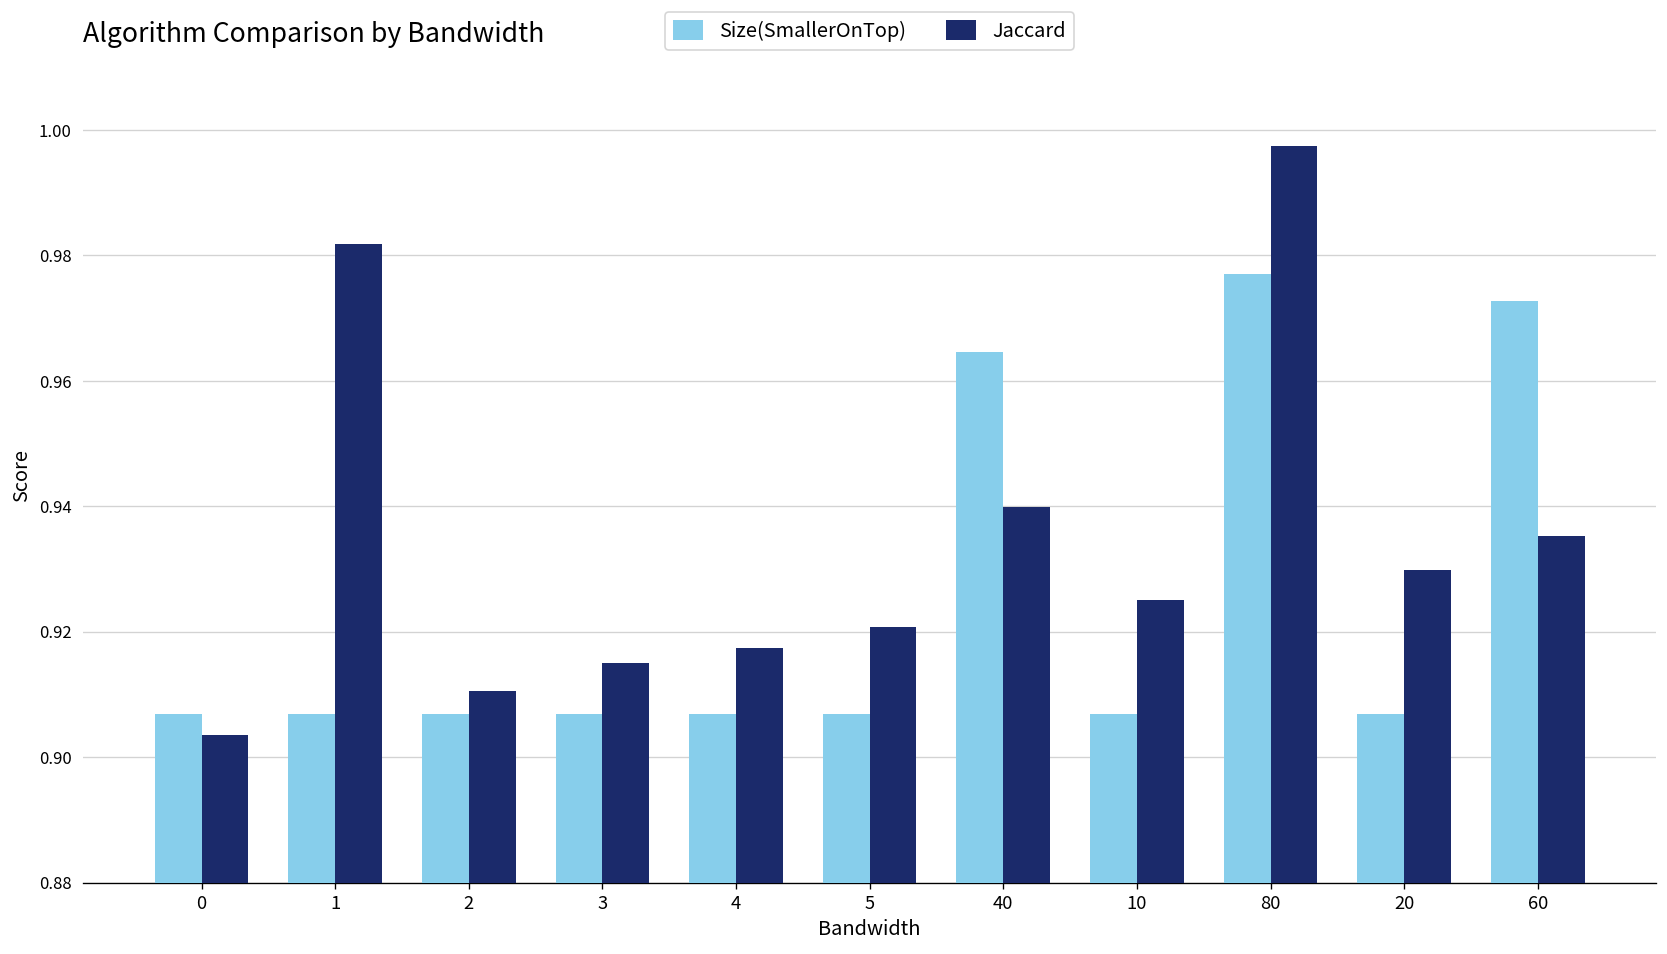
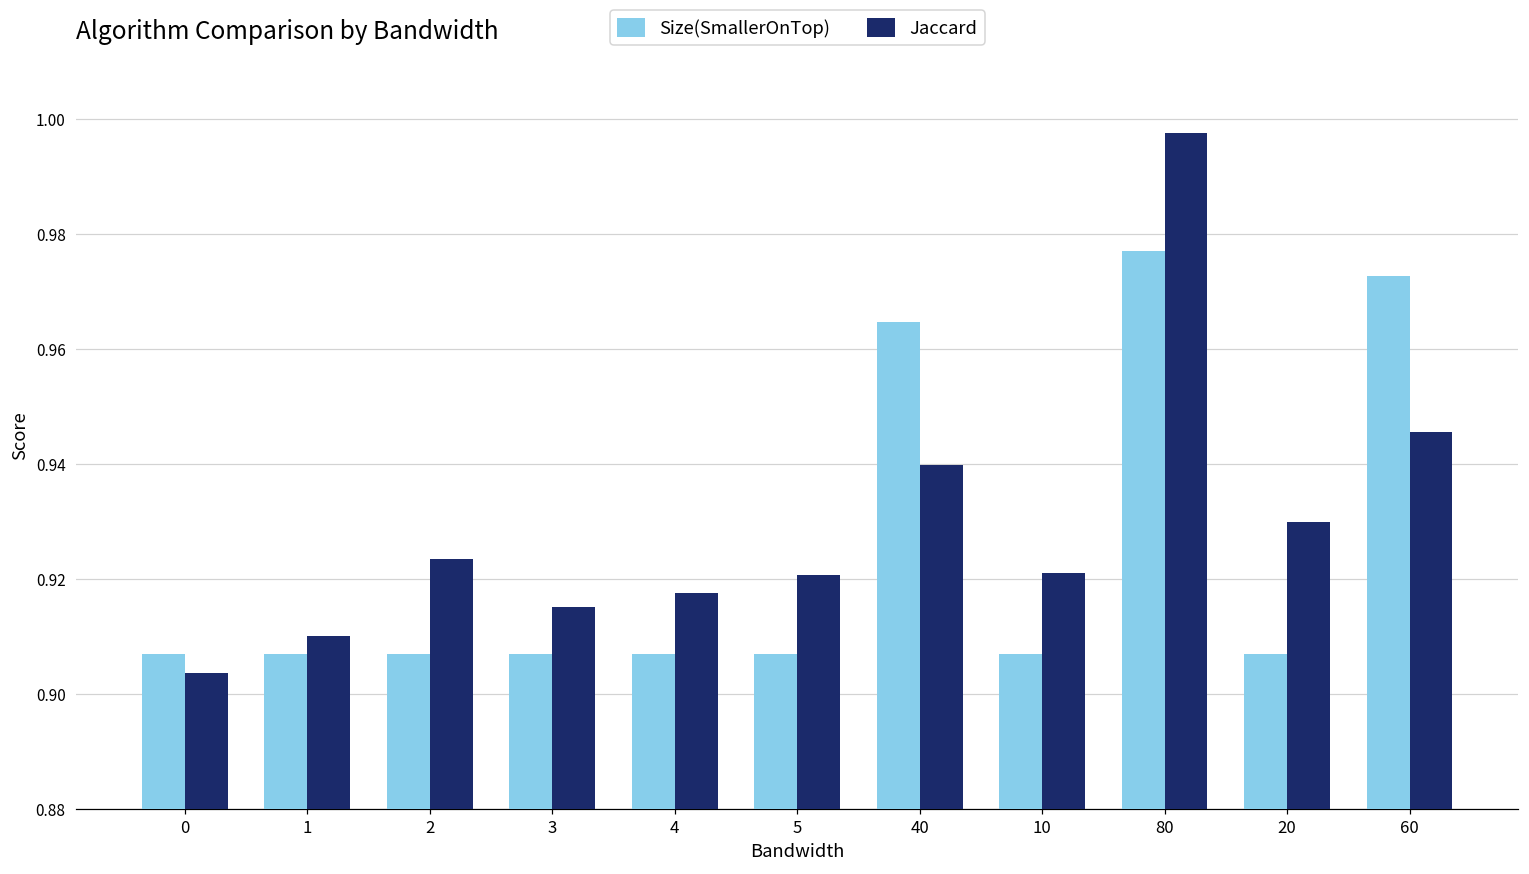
Jaccard, 1: 0.982 -> 0.910
Jaccard, 2: 0.911 -> 0.923
Jaccard, 10: 0.925 -> 0.921
Jaccard, 60: 0.935 -> 0.945
